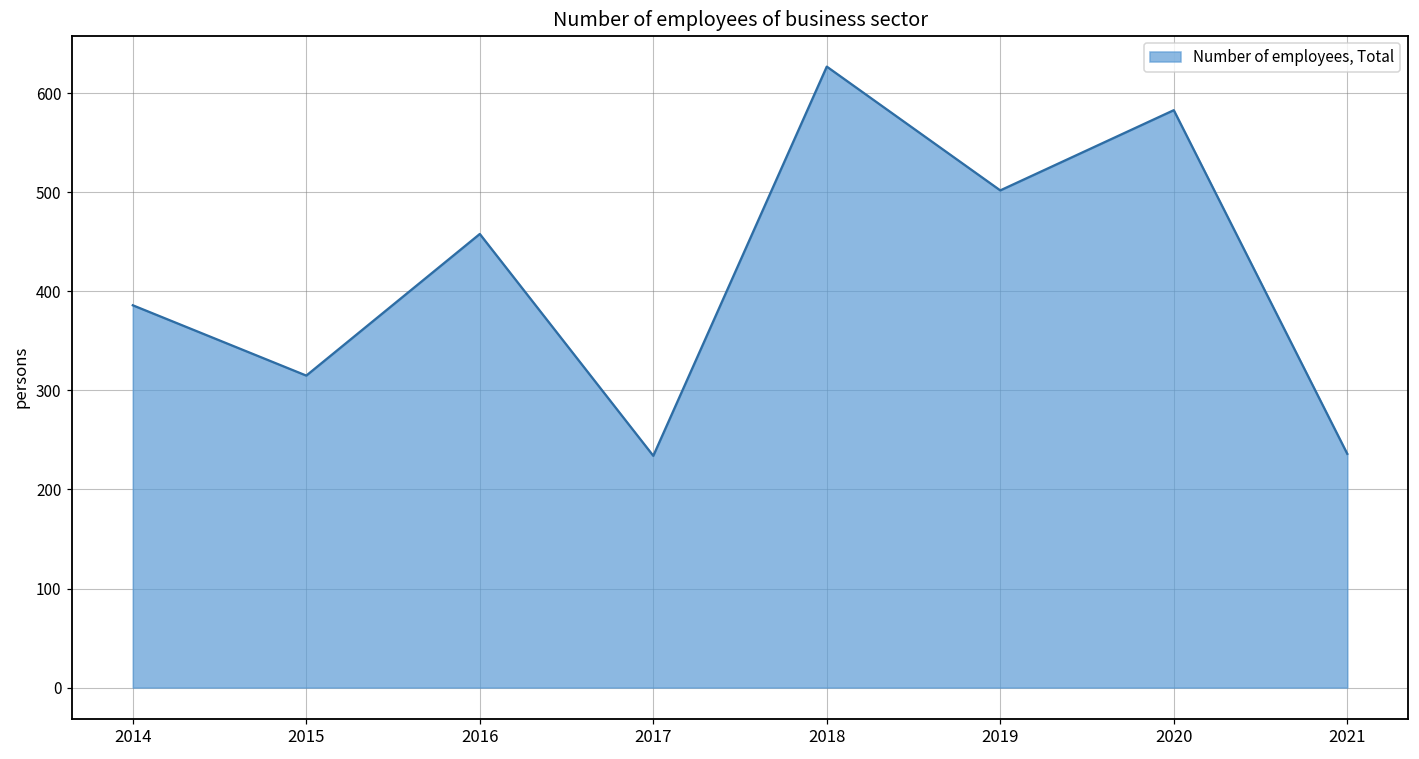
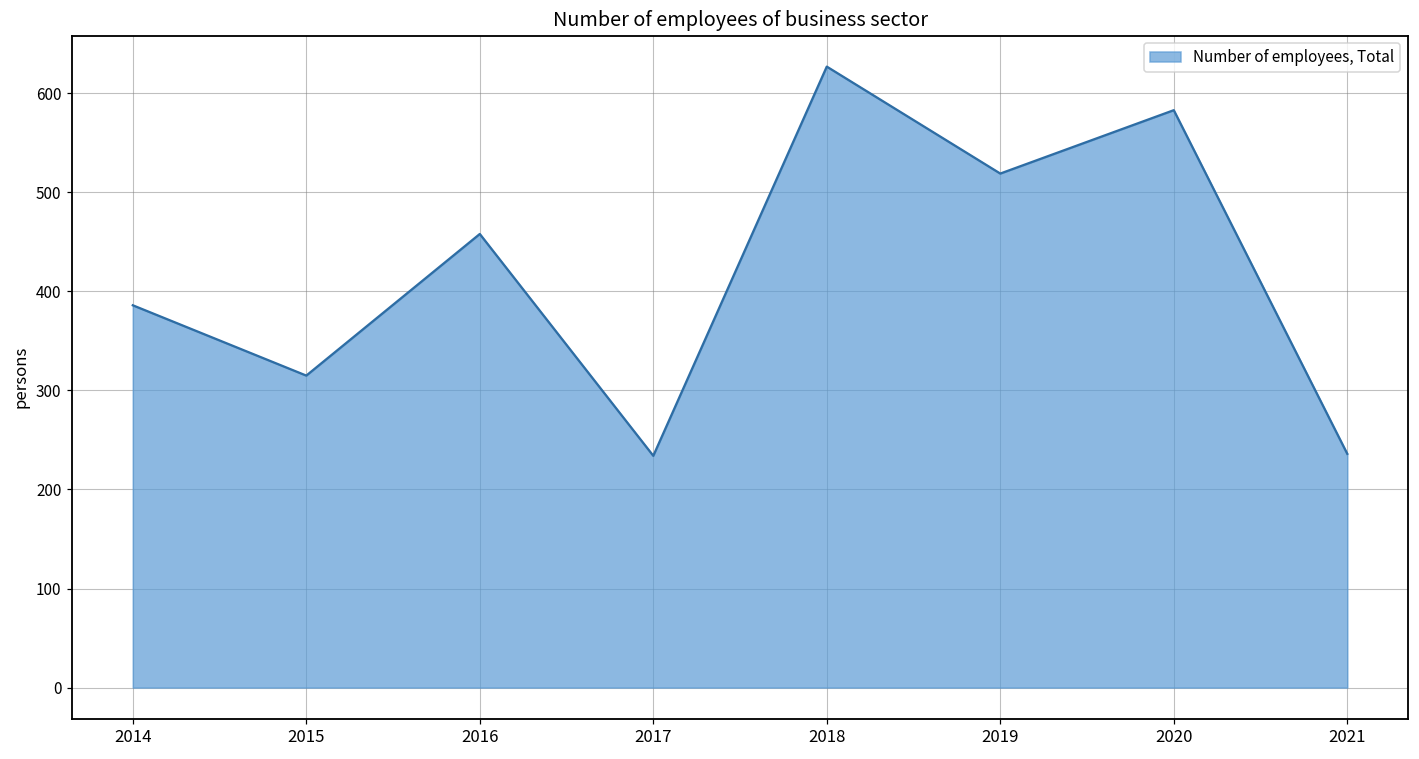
2019: 500 -> 520
